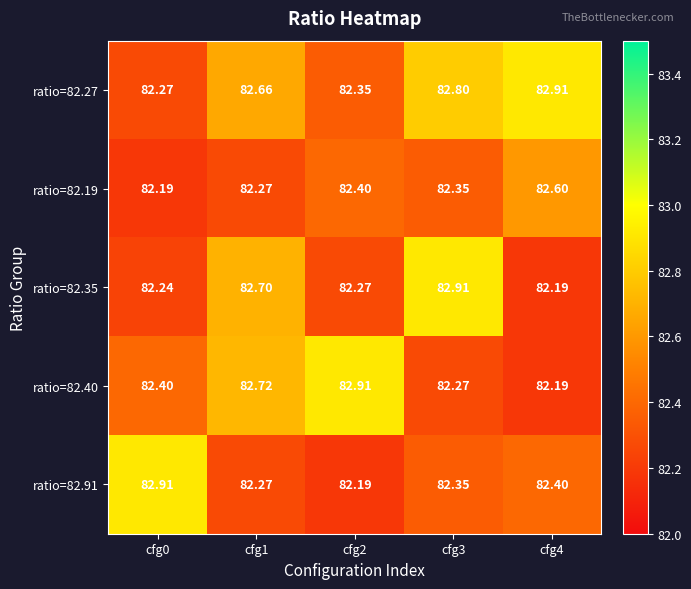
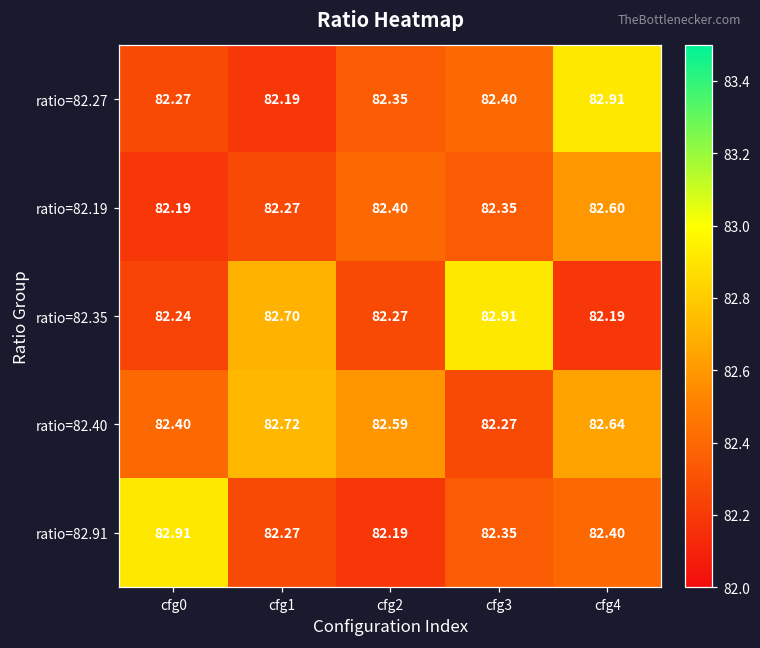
ratio=82.27, cfg1: 82.66 -> 82.19
ratio=82.27, cfg3: 82.80 -> 82.40
ratio=82.40, cfg2: 82.91 -> 82.59
ratio=82.40, cfg4: 82.19 -> 82.64
